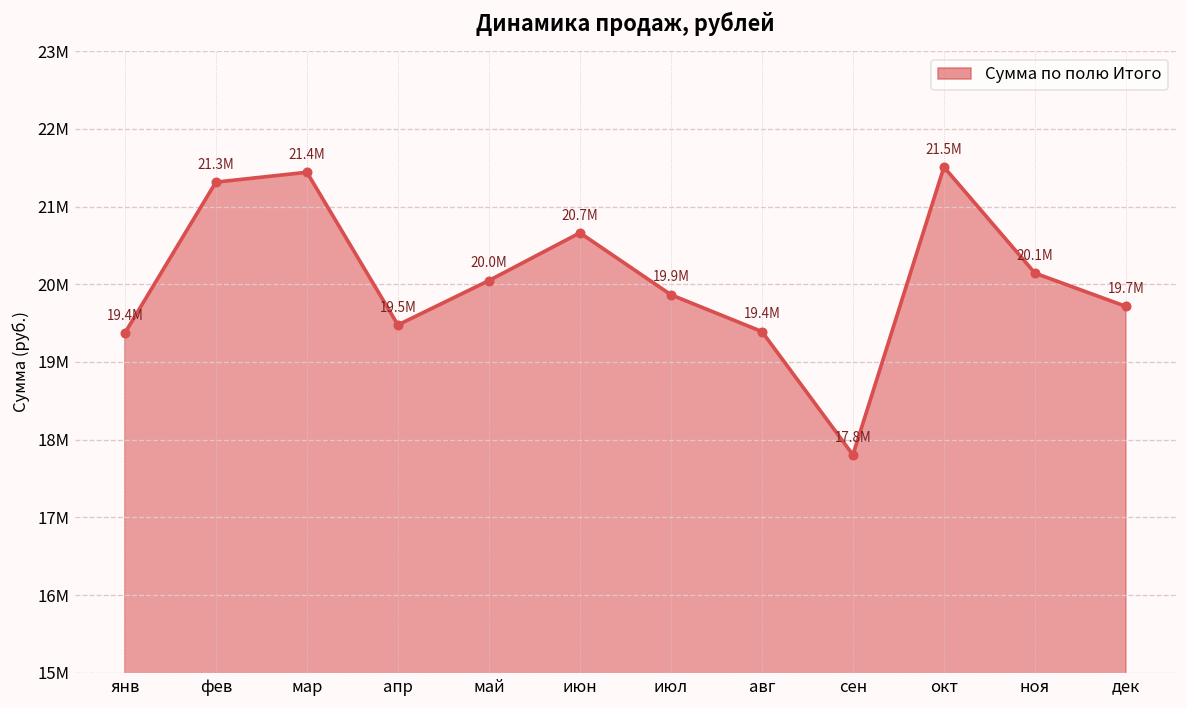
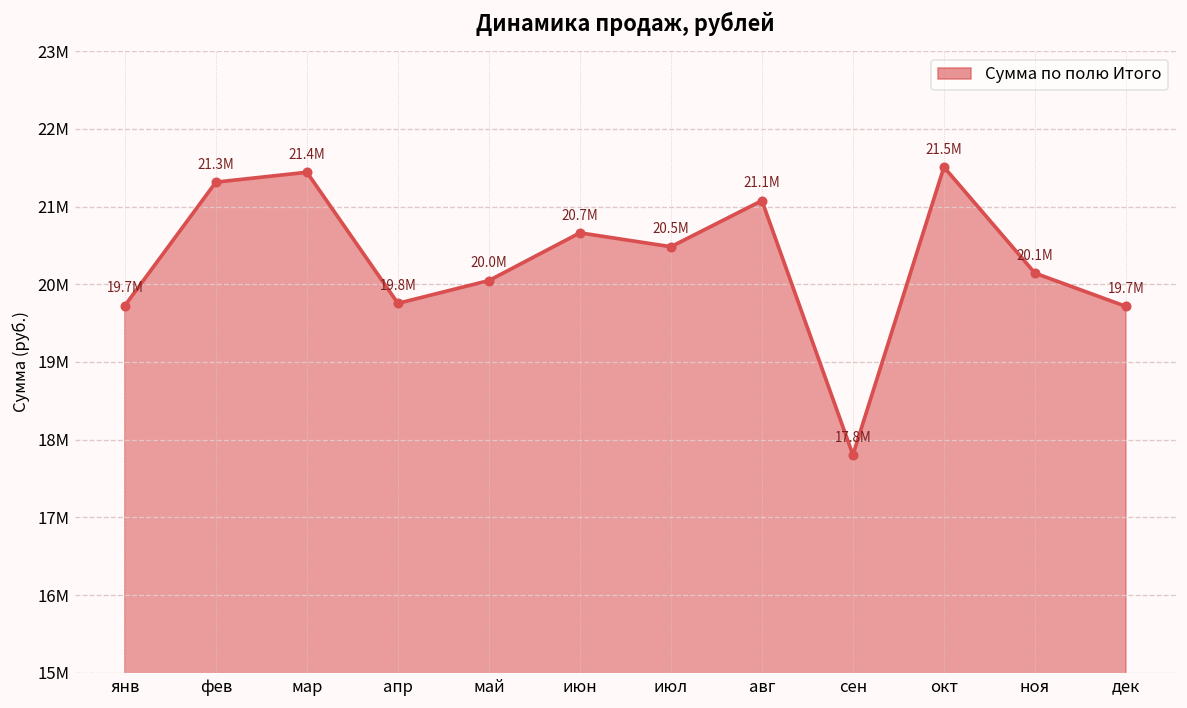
янв: 19.4M -> 19.7M
апр: 19.5M -> 19.8M
июл: 19.9M -> 20.5M
авг: 19.4M -> 21.1M
